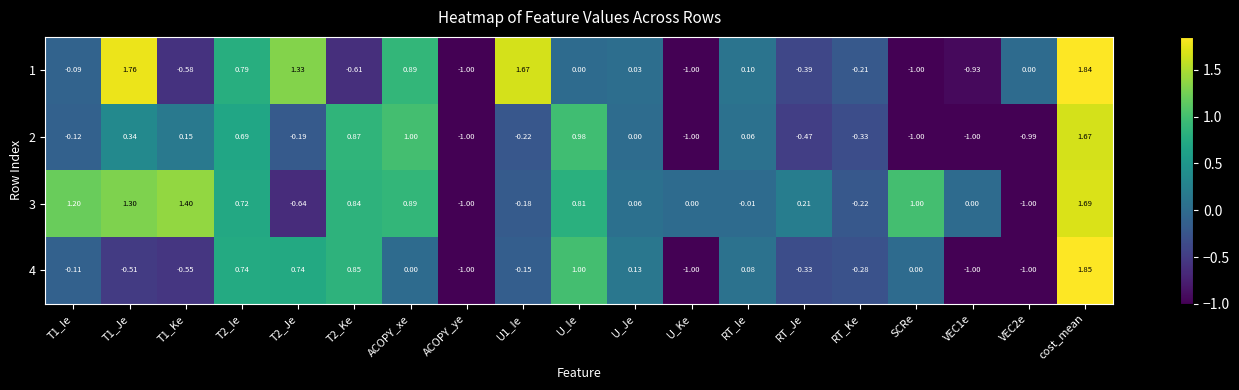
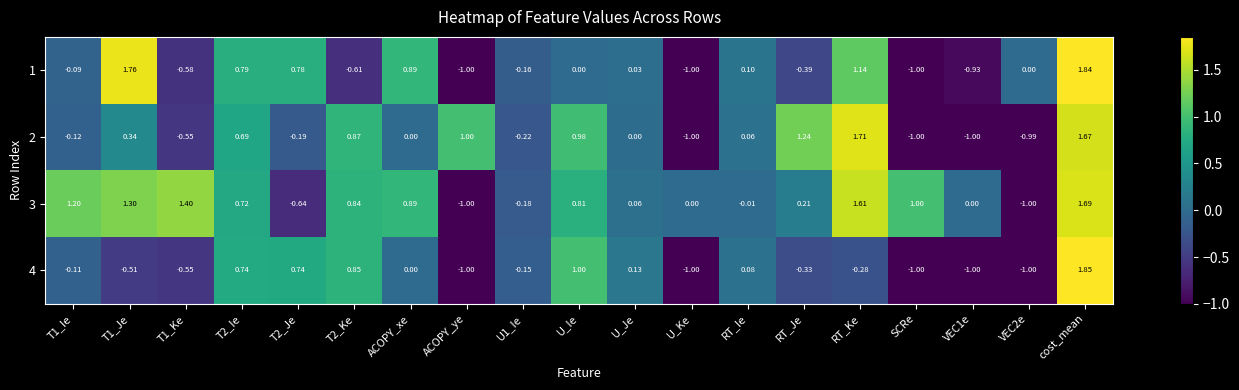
1, T2_Je: 1.33 -> 0.78
1, U1_Ie: 1.67 -> -0.16
1, RT_Ke: -0.21 -> 1.14
2, T1_Ke: 0.15 -> -0.55
2, ACOPY_xe: 1.00 -> 0.00
2, ACOPY_ye: -1.00 -> 1.00
2, RT_Je: -0.47 -> 1.24
2, RT_Ke: -0.33 -> 1.71
3, RT_Ke: -0.22 -> 1.61
4, SCRe: 0.00 -> -1.00
